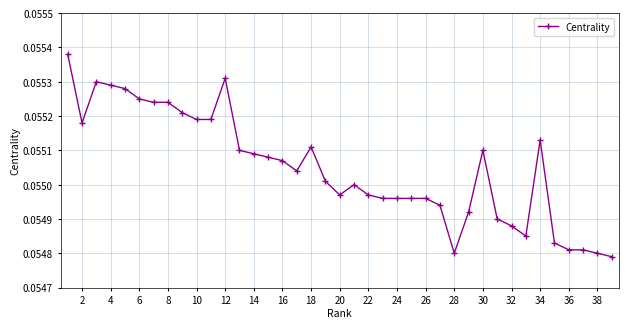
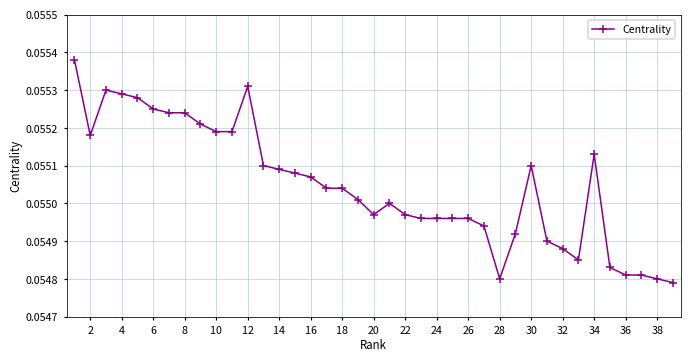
18: 0.05511 -> 0.05504
